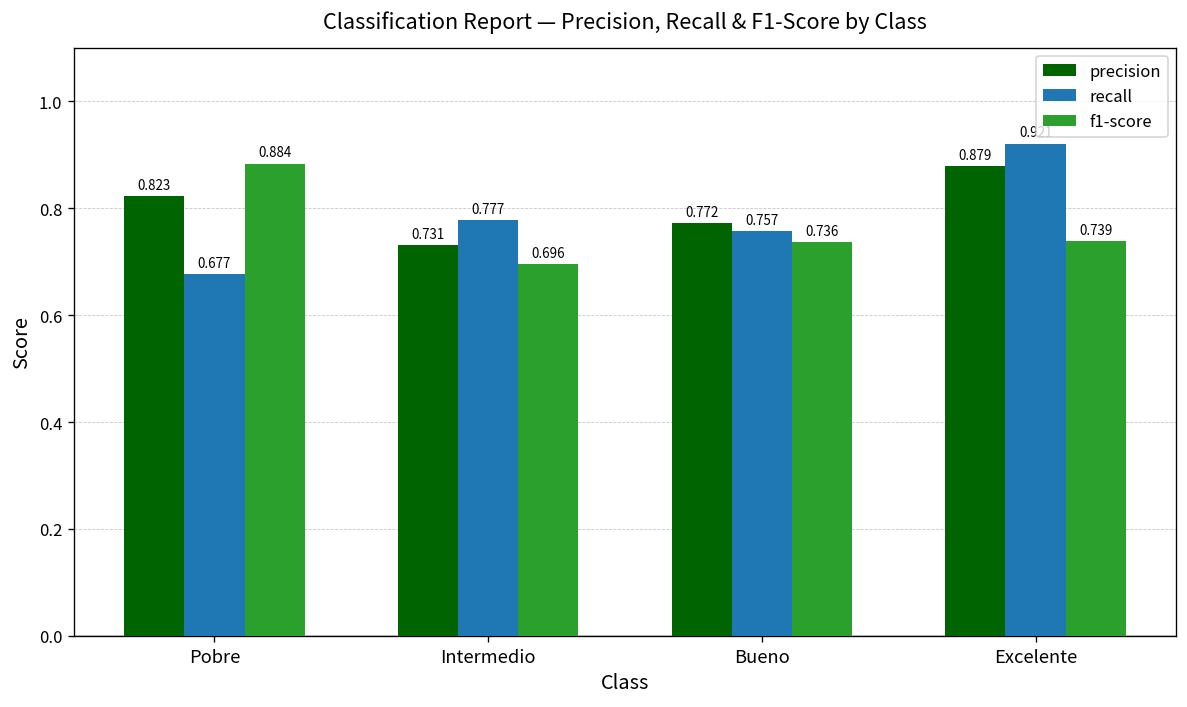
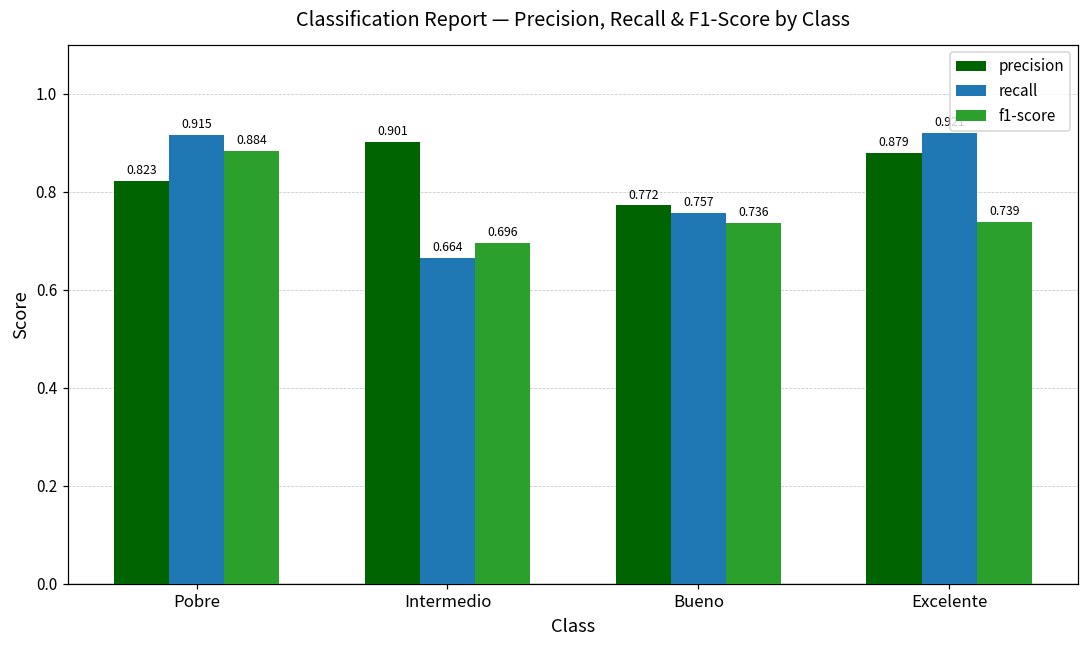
recall, Pobre: 0.677 -> 0.915
precision, Intermedio: 0.731 -> 0.901
recall, Intermedio: 0.777 -> 0.664
